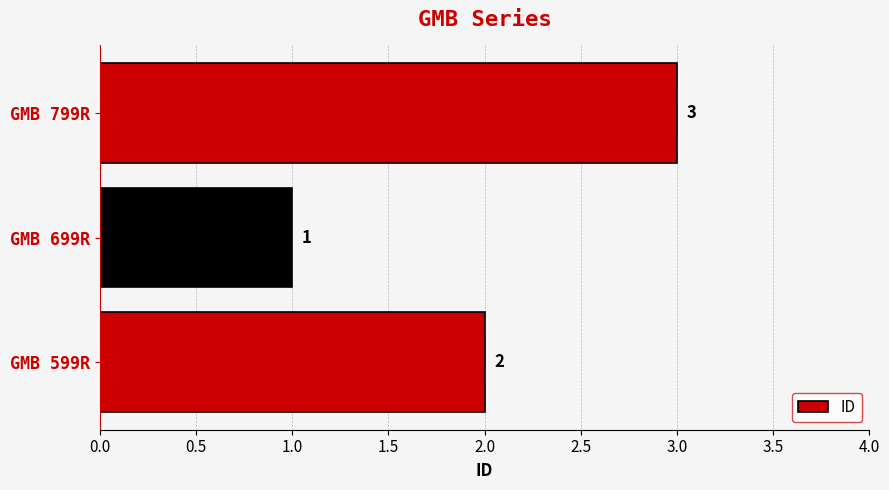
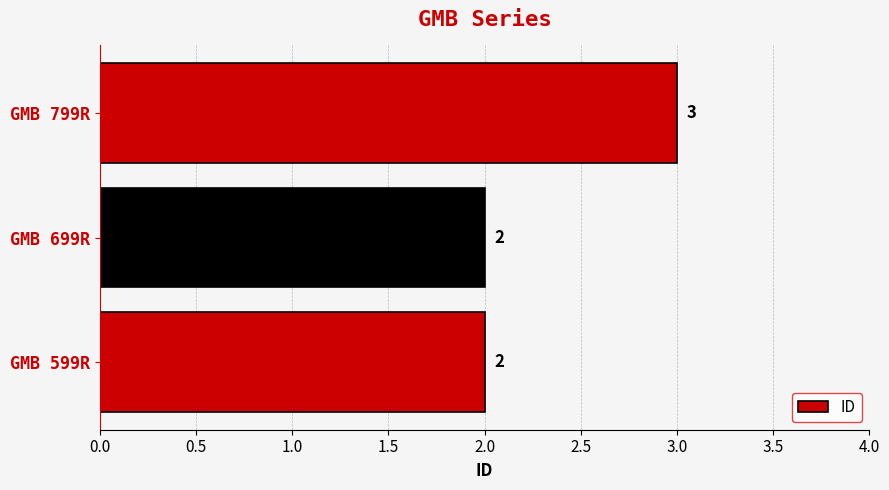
GMB 699R: 1 -> 2
